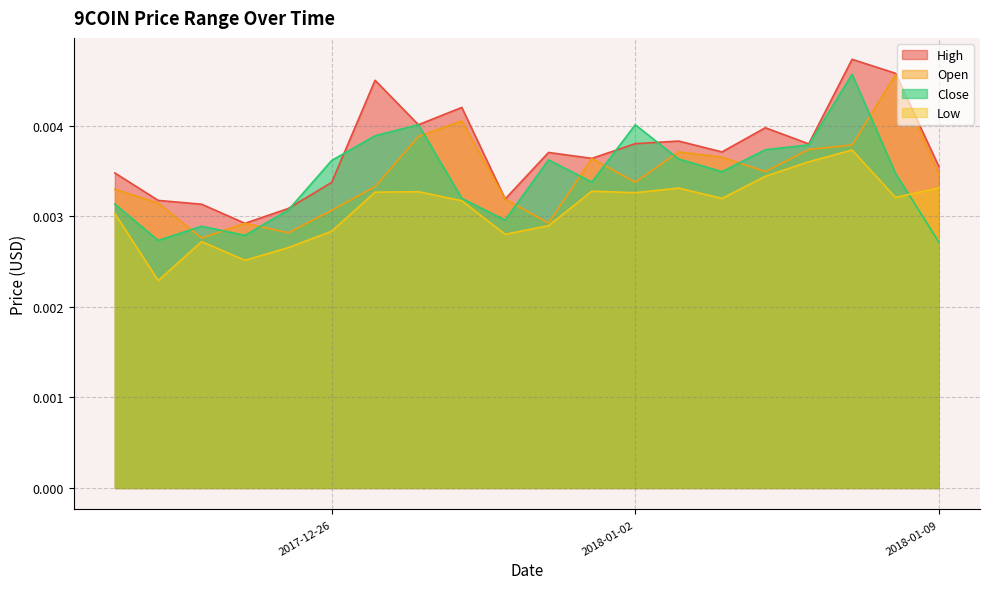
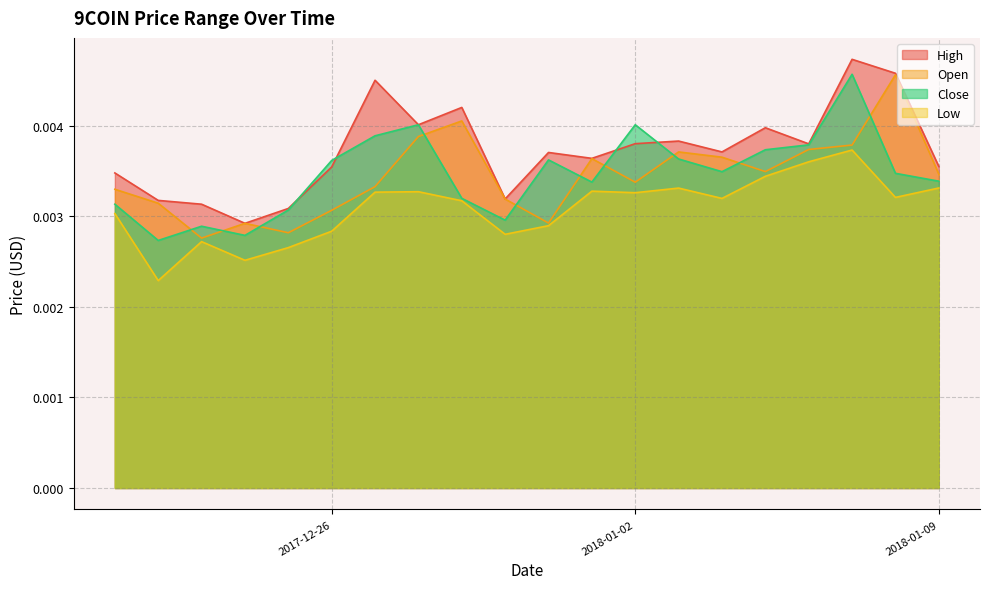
High, 2017-12-26: 0.0034 -> 0.0035
Close, 2018-01-09: 0.0027 -> 0.0034
